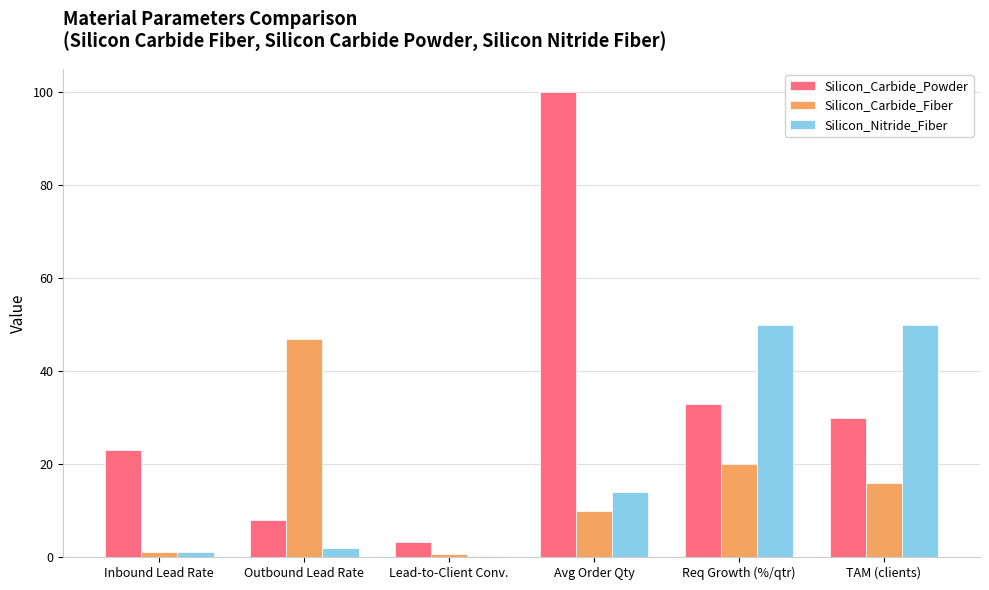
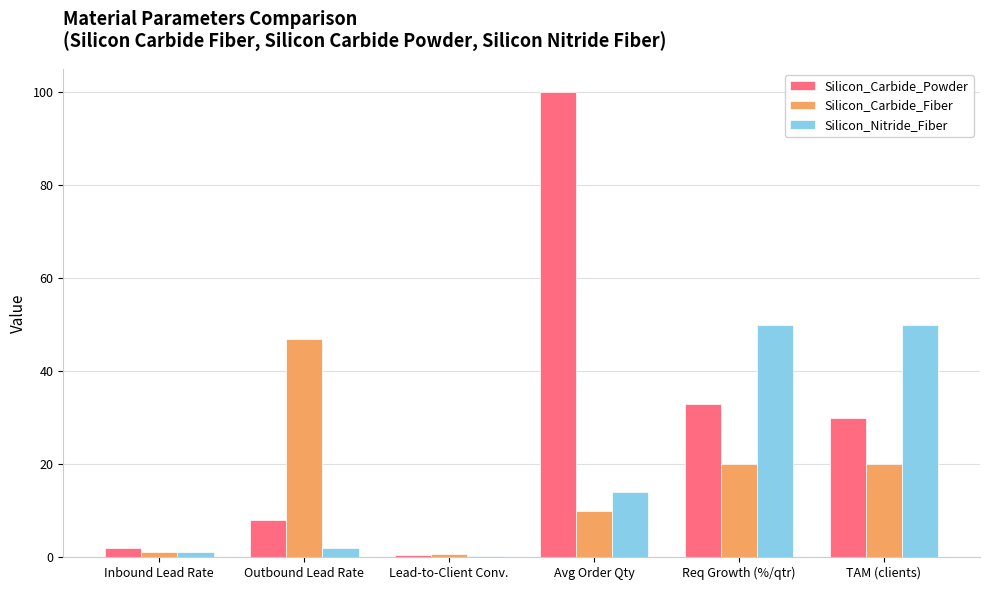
Silicon_Carbide_Powder, Inbound Lead Rate: 23 -> 2
Silicon_Carbide_Powder, Lead-to-Client Conv.: 3 -> 1
Silicon_Carbide_Fiber, TAM (clients): 16 -> 20
